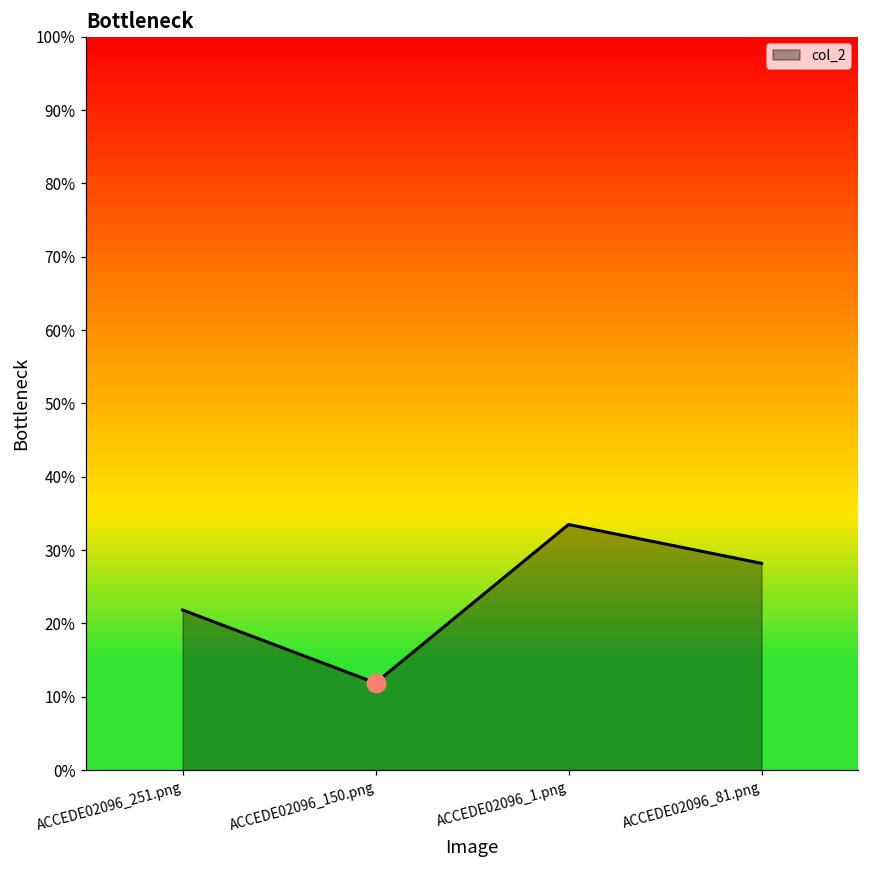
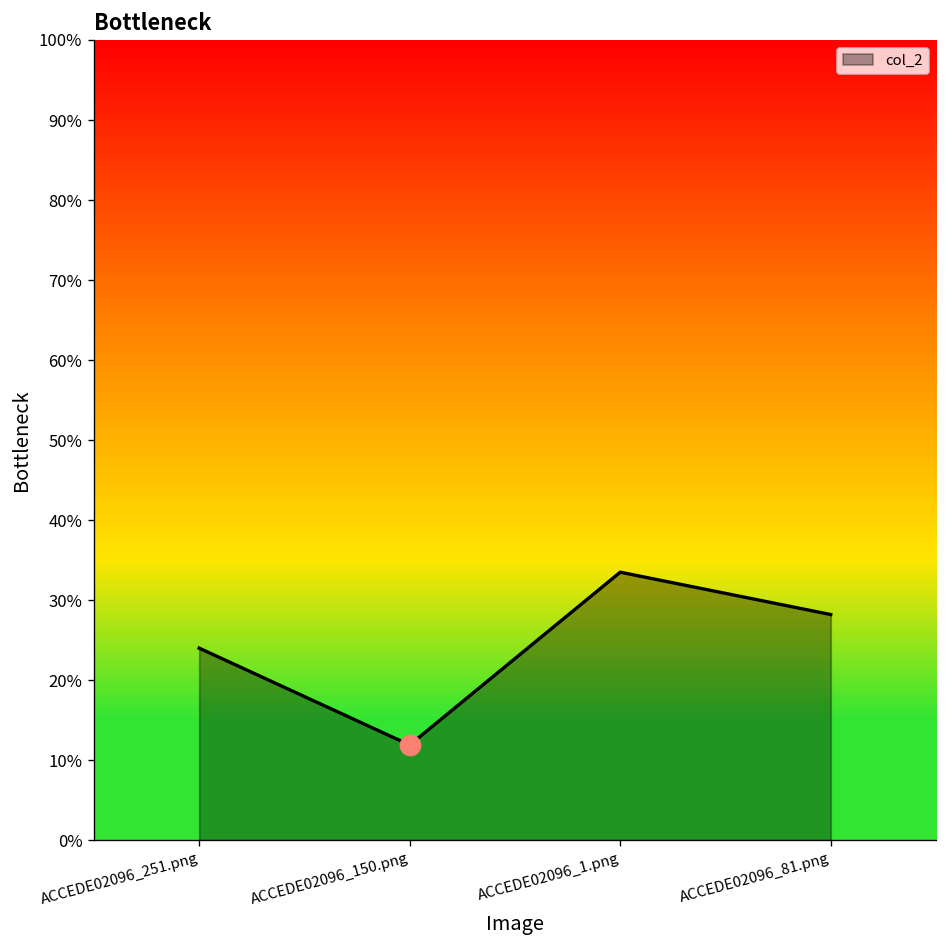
col_2, ACCEDE02096_251.png: 22% -> 24%
